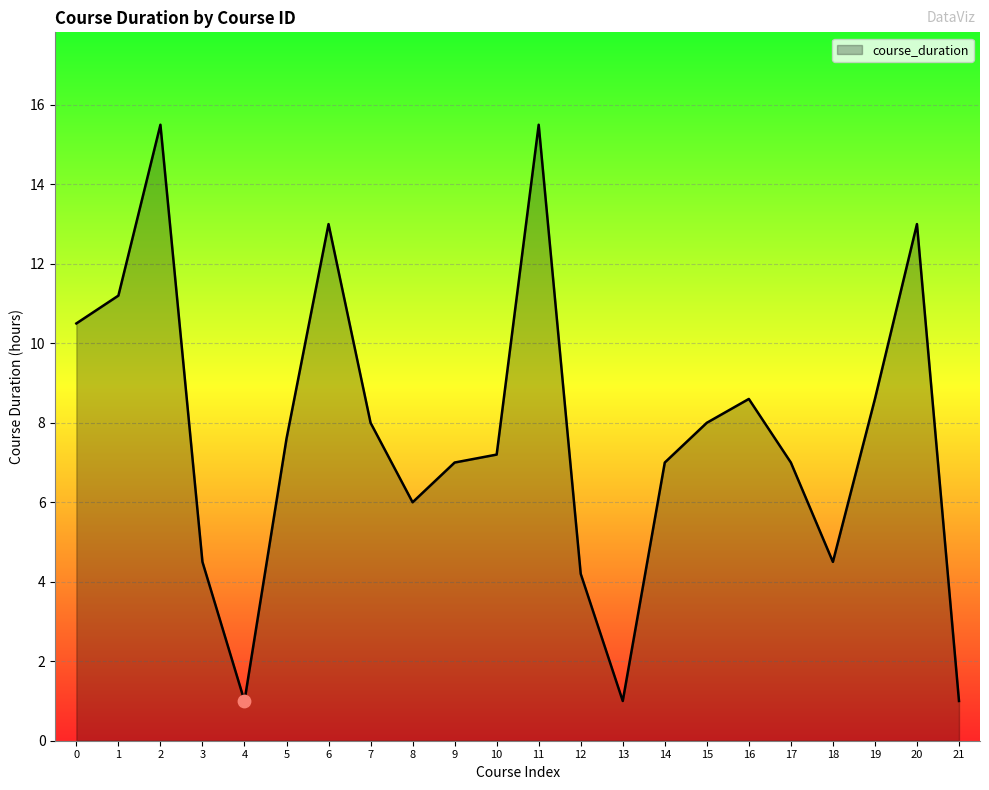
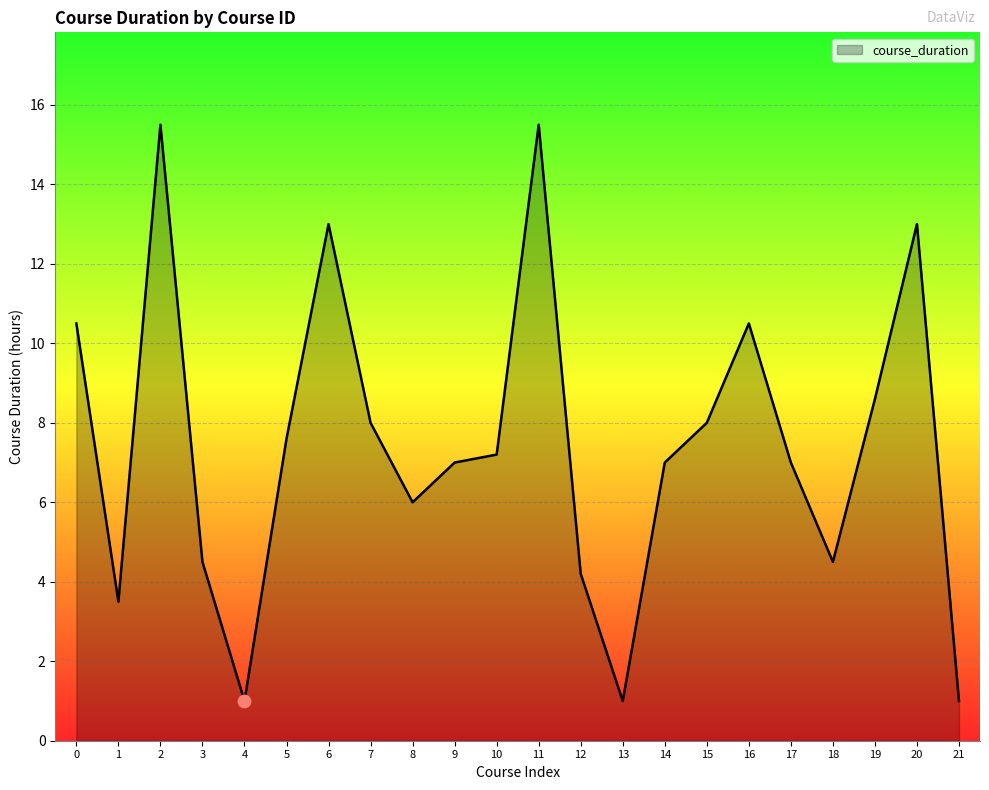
course_duration, 1: 11.2 -> 3.5
course_duration, 16: 8.6 -> 10.5
